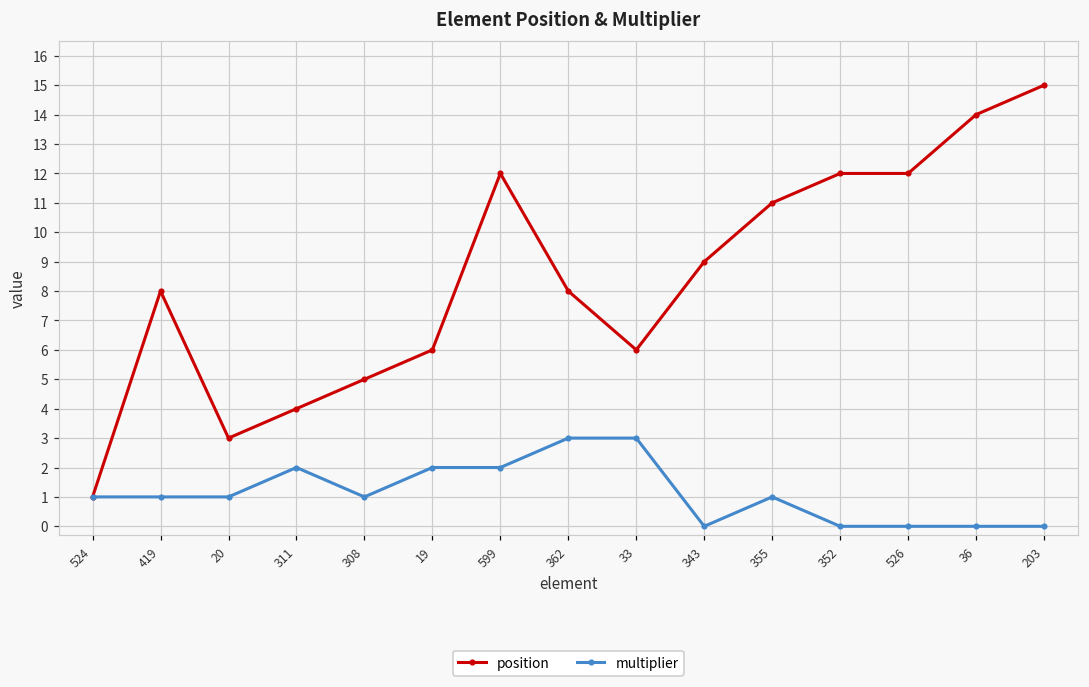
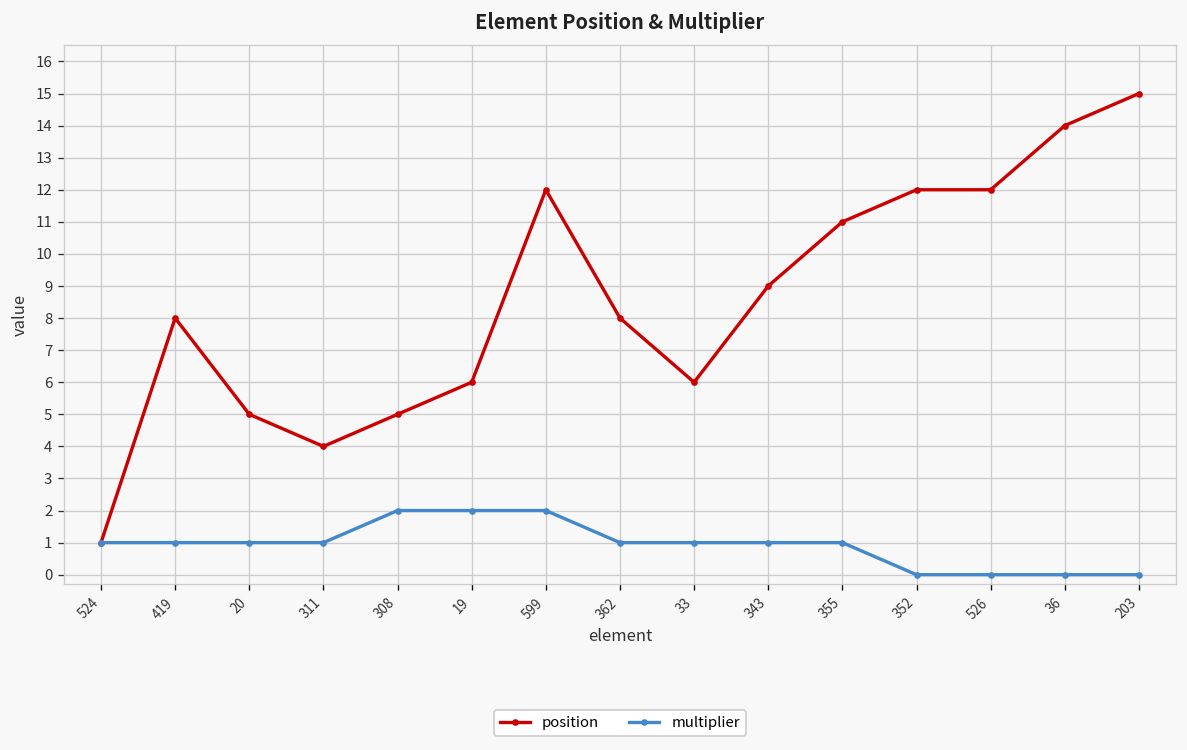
position, 20: 3 -> 5
multiplier, 311: 2 -> 1
multiplier, 308: 1 -> 2
multiplier, 362: 3 -> 1
multiplier, 33: 3 -> 1
multiplier, 343: 0 -> 1
